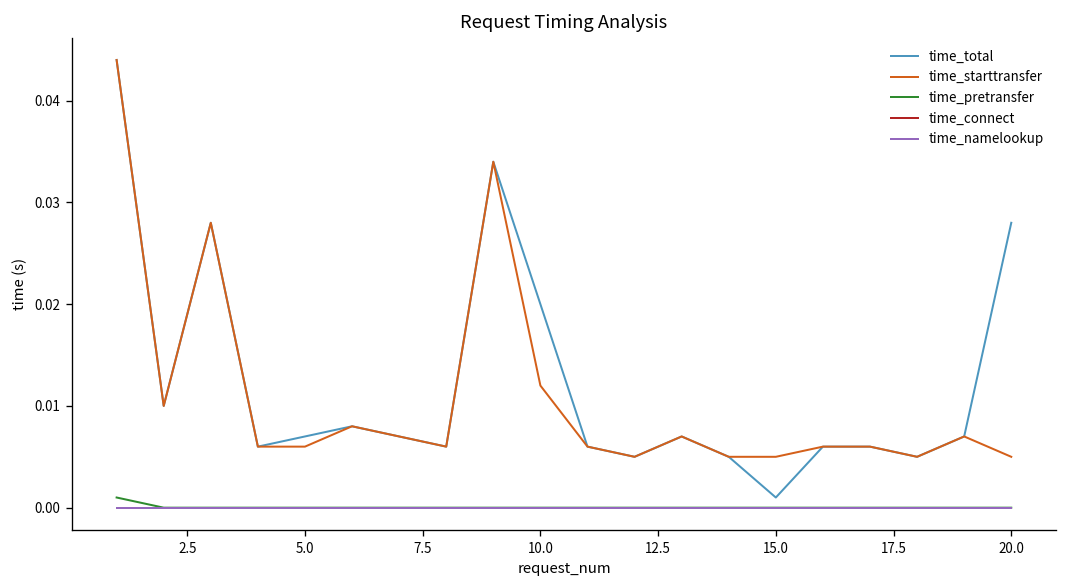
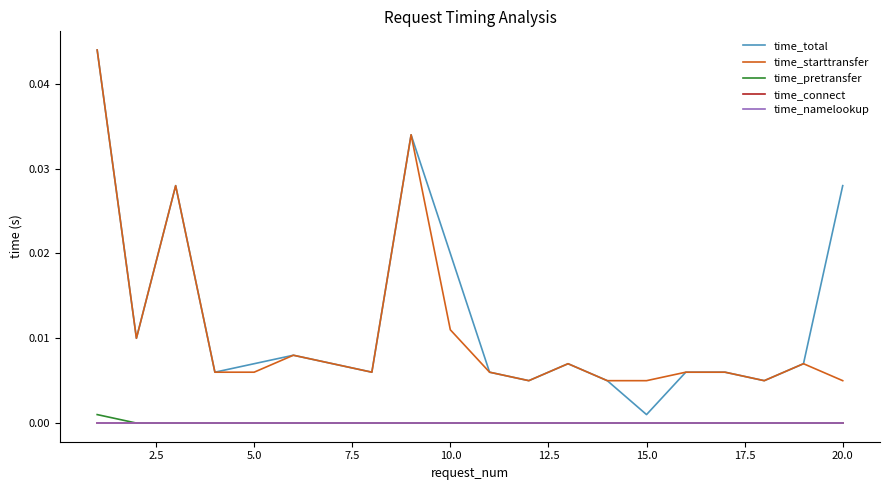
time_starttransfer, 10.0: 0.012 -> 0.011
